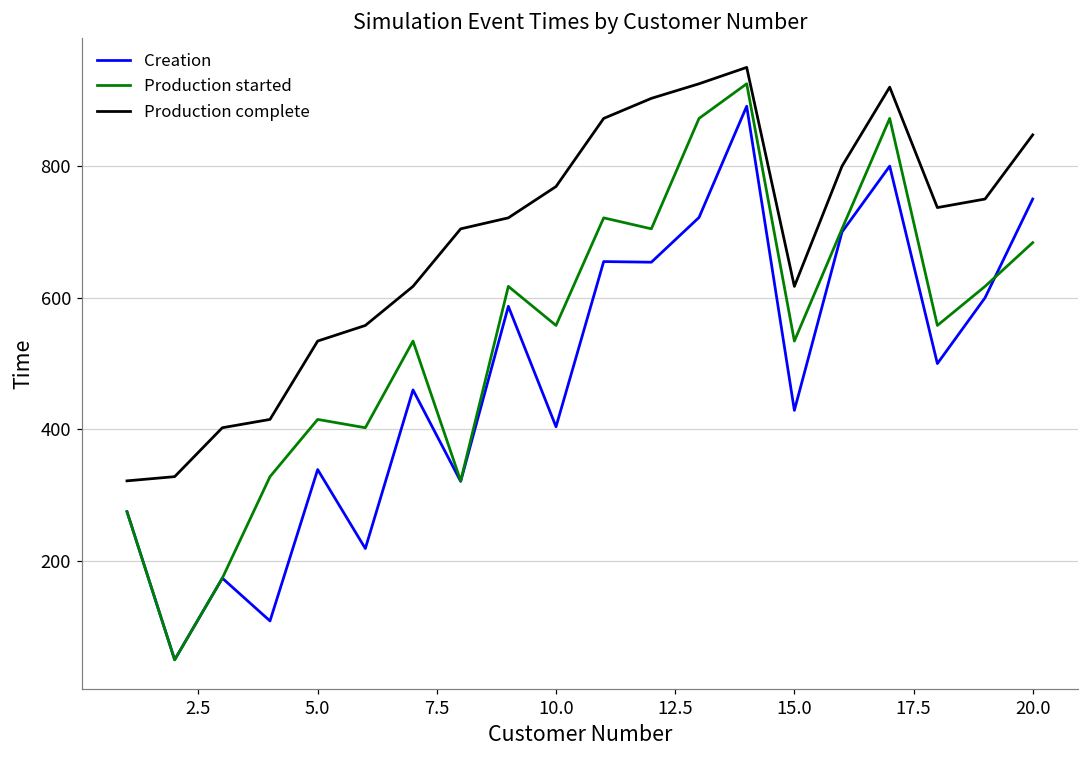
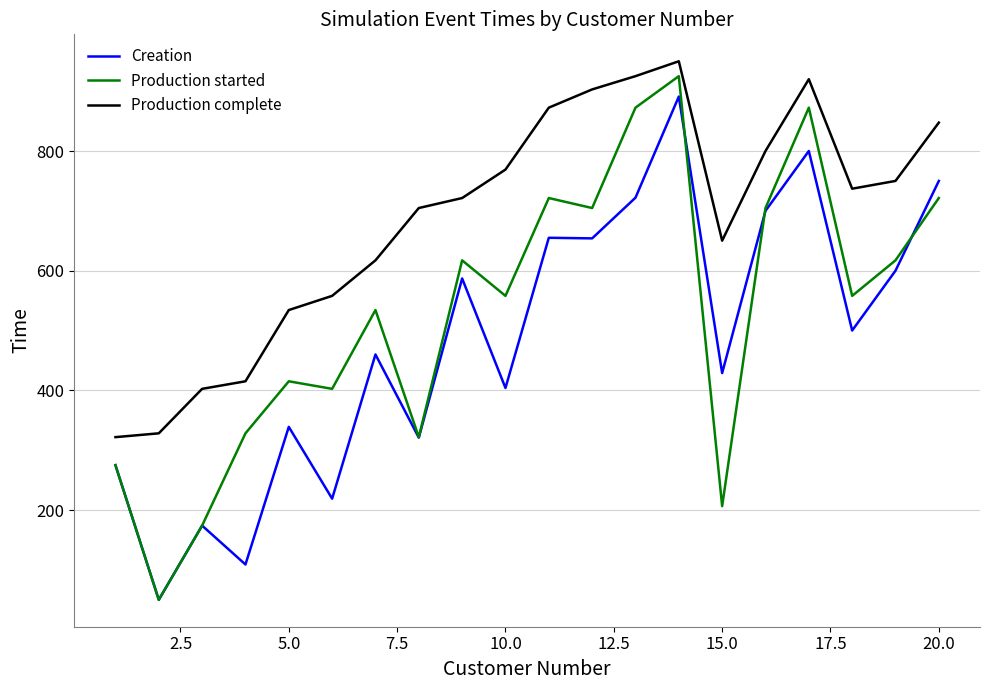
Production started, 15.0: 530 -> 210
Production complete, 15.0: 620 -> 650
Production started, 20.0: 680 -> 720
